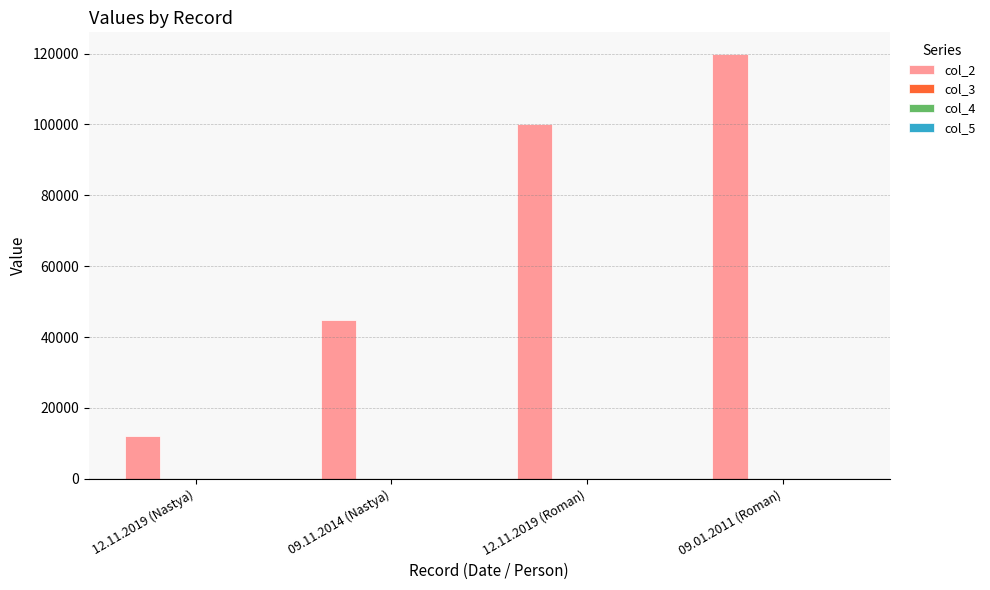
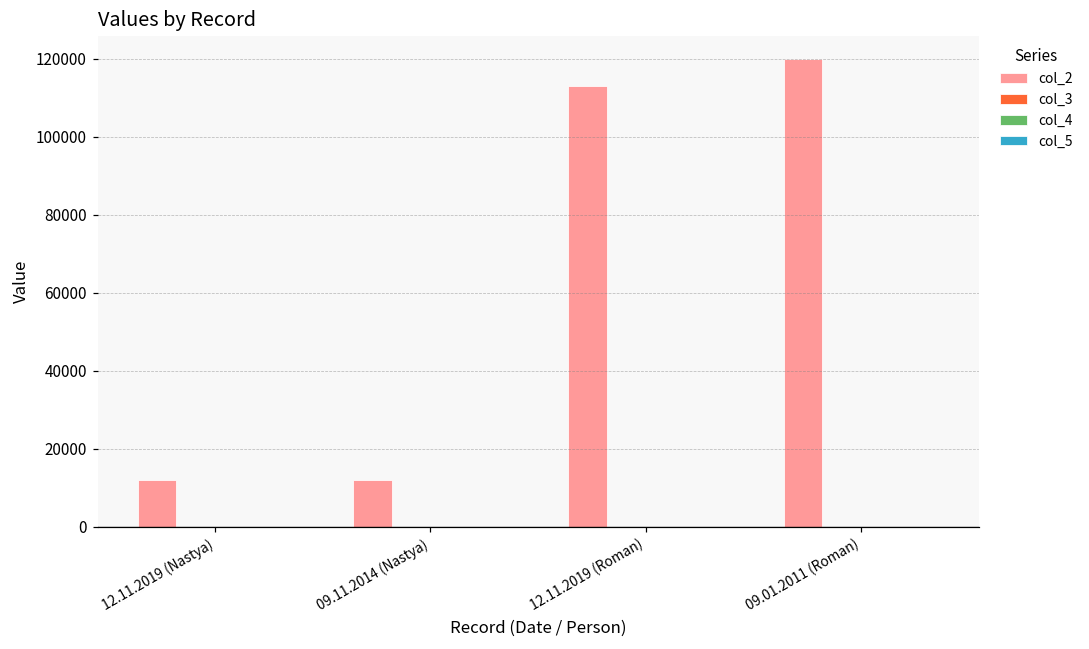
col_2, 09.11.2014 (Nastya): 45000 -> 12000
col_2, 12.11.2019 (Roman): 100000 -> 113000
